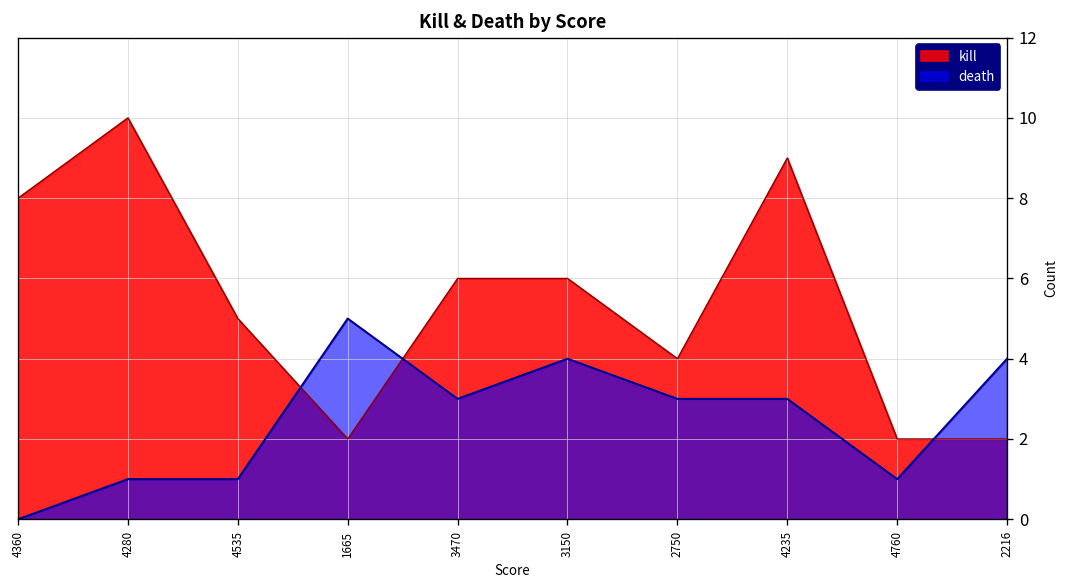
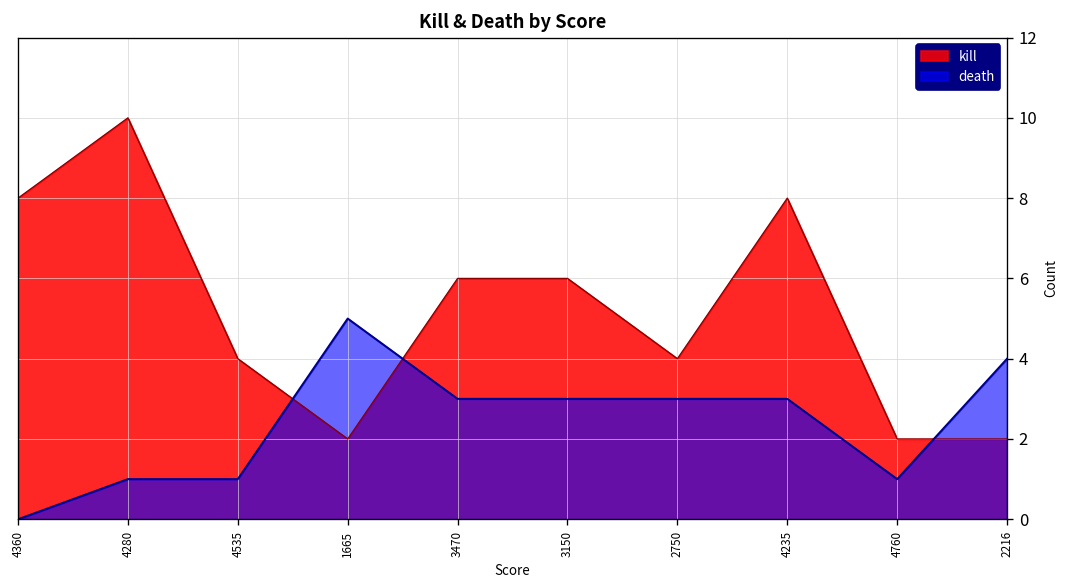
kill, 4535: 5 -> 4
death, 3150: 4 -> 3
kill, 4235: 9 -> 8
